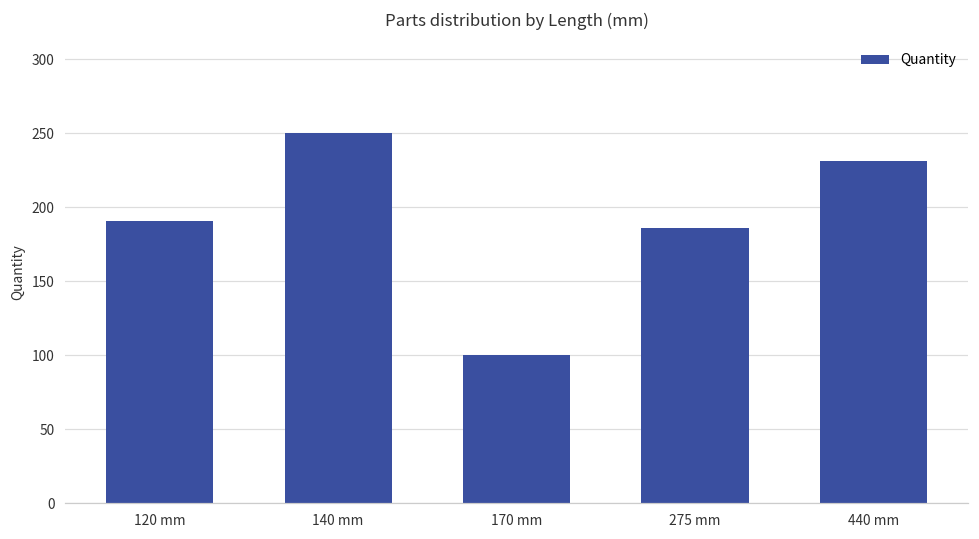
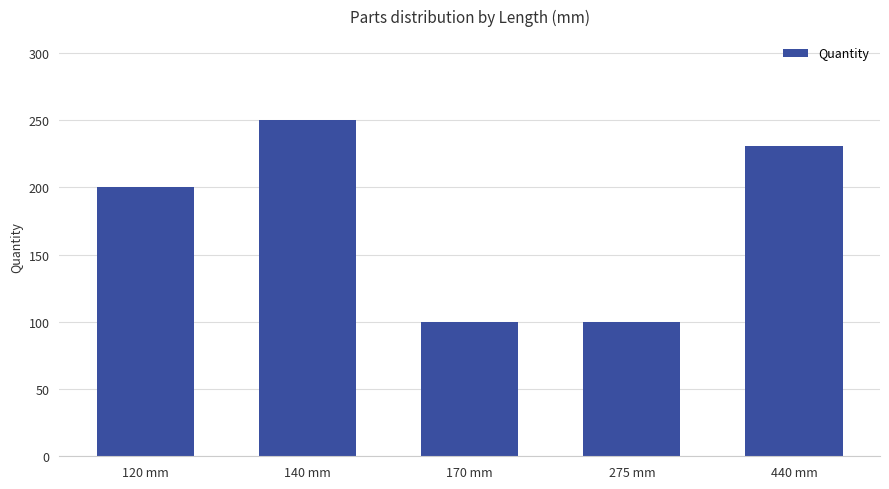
120 mm: 191 -> 200
275 mm: 186 -> 100
